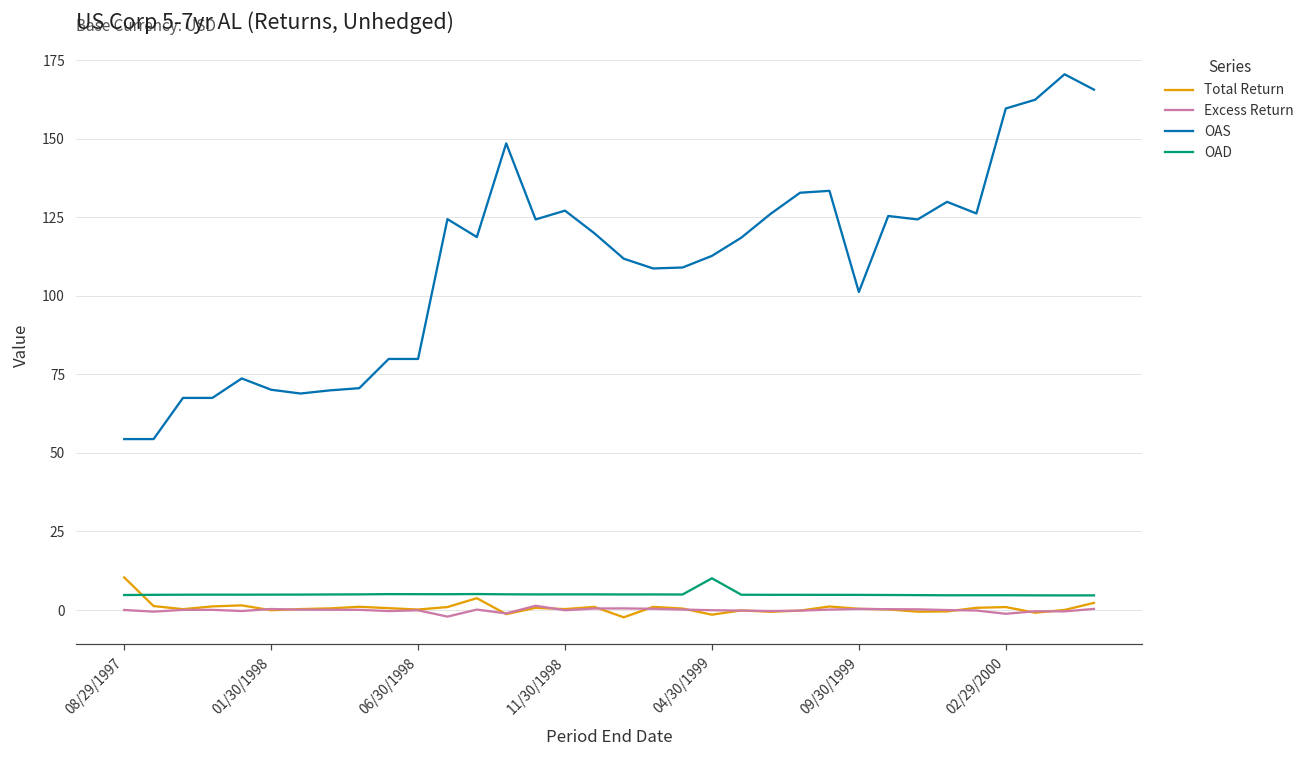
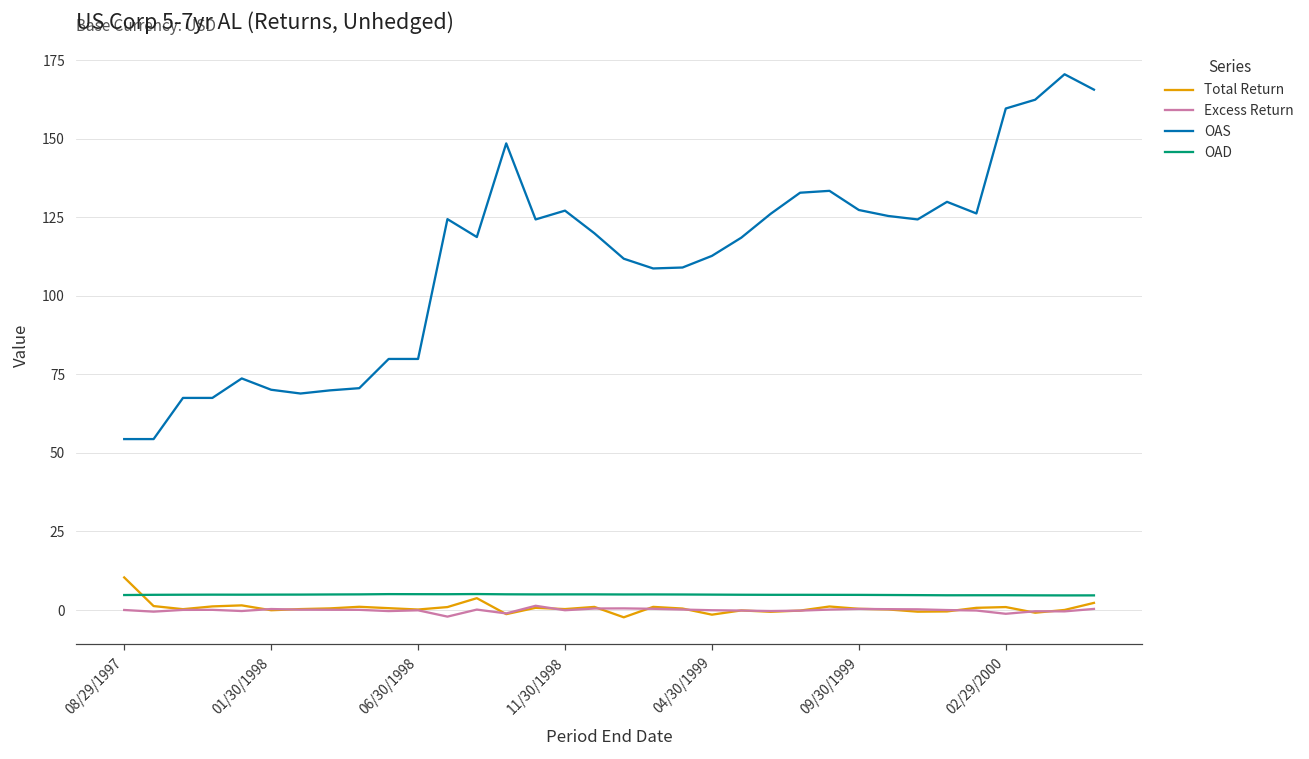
OAD, 04/30/1999: 10 -> 5
OAS, 09/30/1999: 101 -> 127
